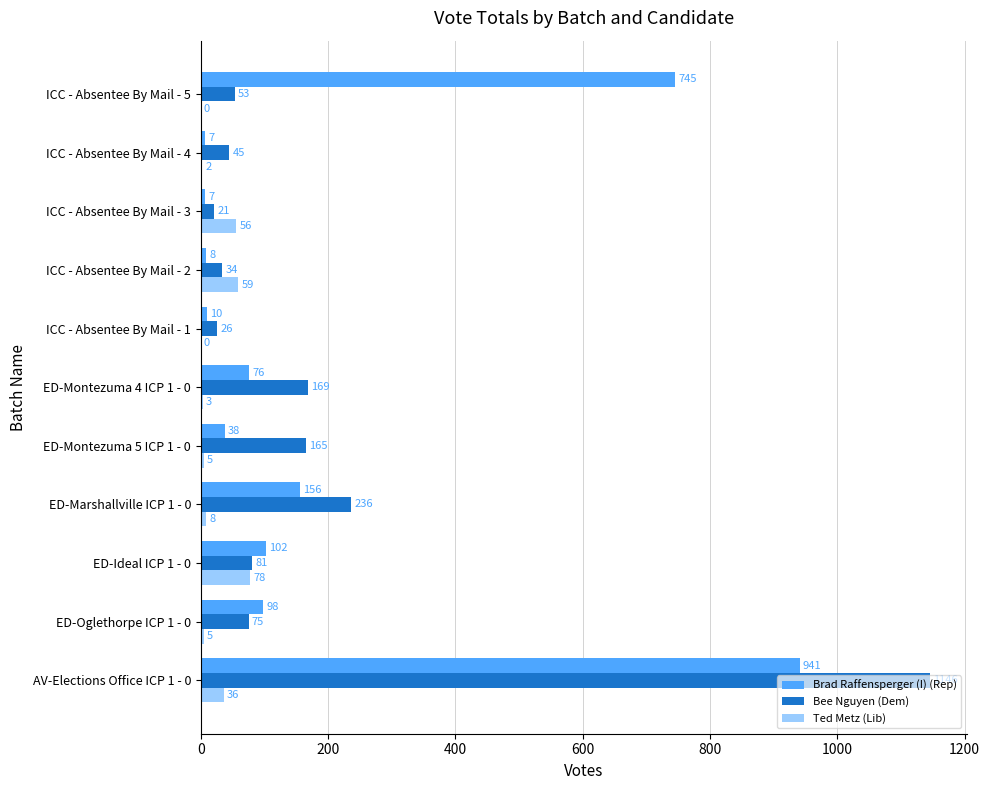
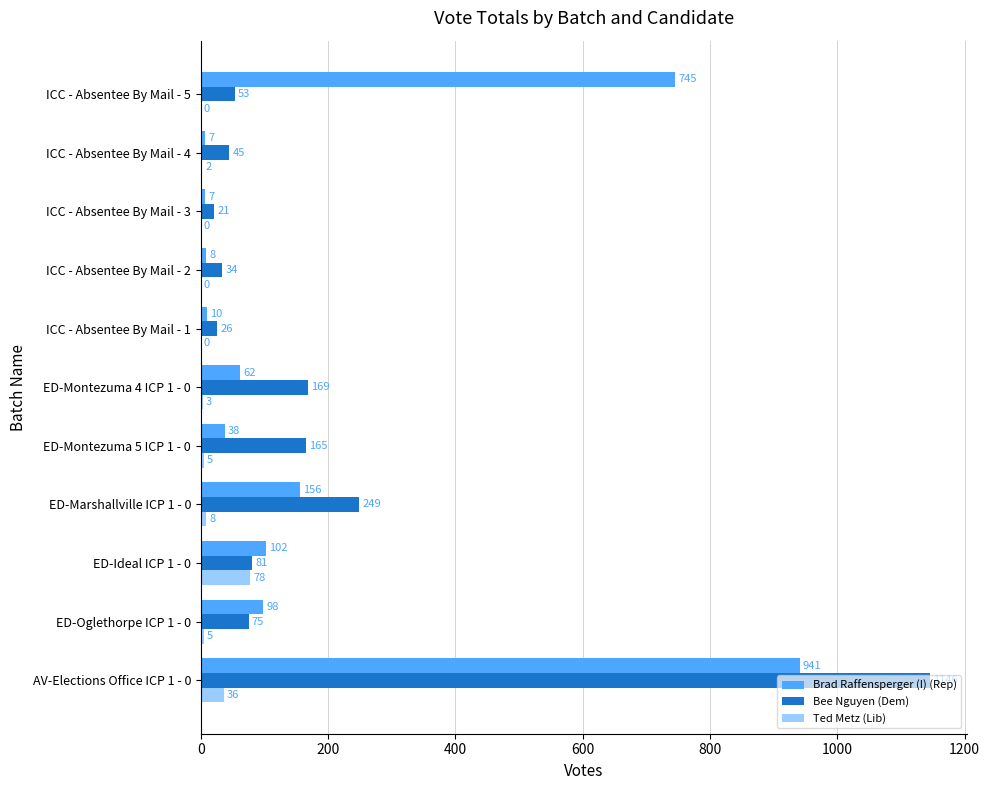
Ted Metz (Lib), ICC - Absentee By Mail - 3: 56 -> 0
Ted Metz (Lib), ICC - Absentee By Mail - 2: 59 -> 0
Brad Raffensperger (I) (Rep), ED-Montezuma 4 ICP 1 - 0: 76 -> 62
Bee Nguyen (Dem), ED-Marshallville ICP 1 - 0: 236 -> 249
